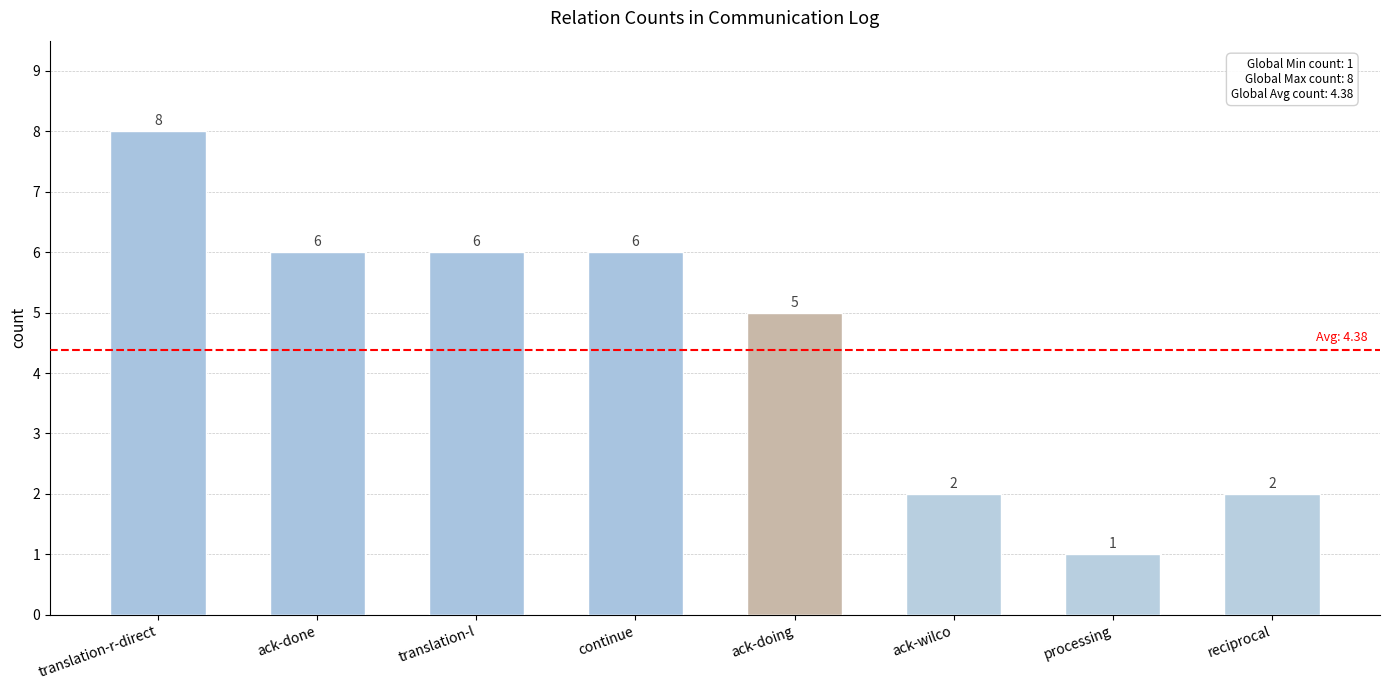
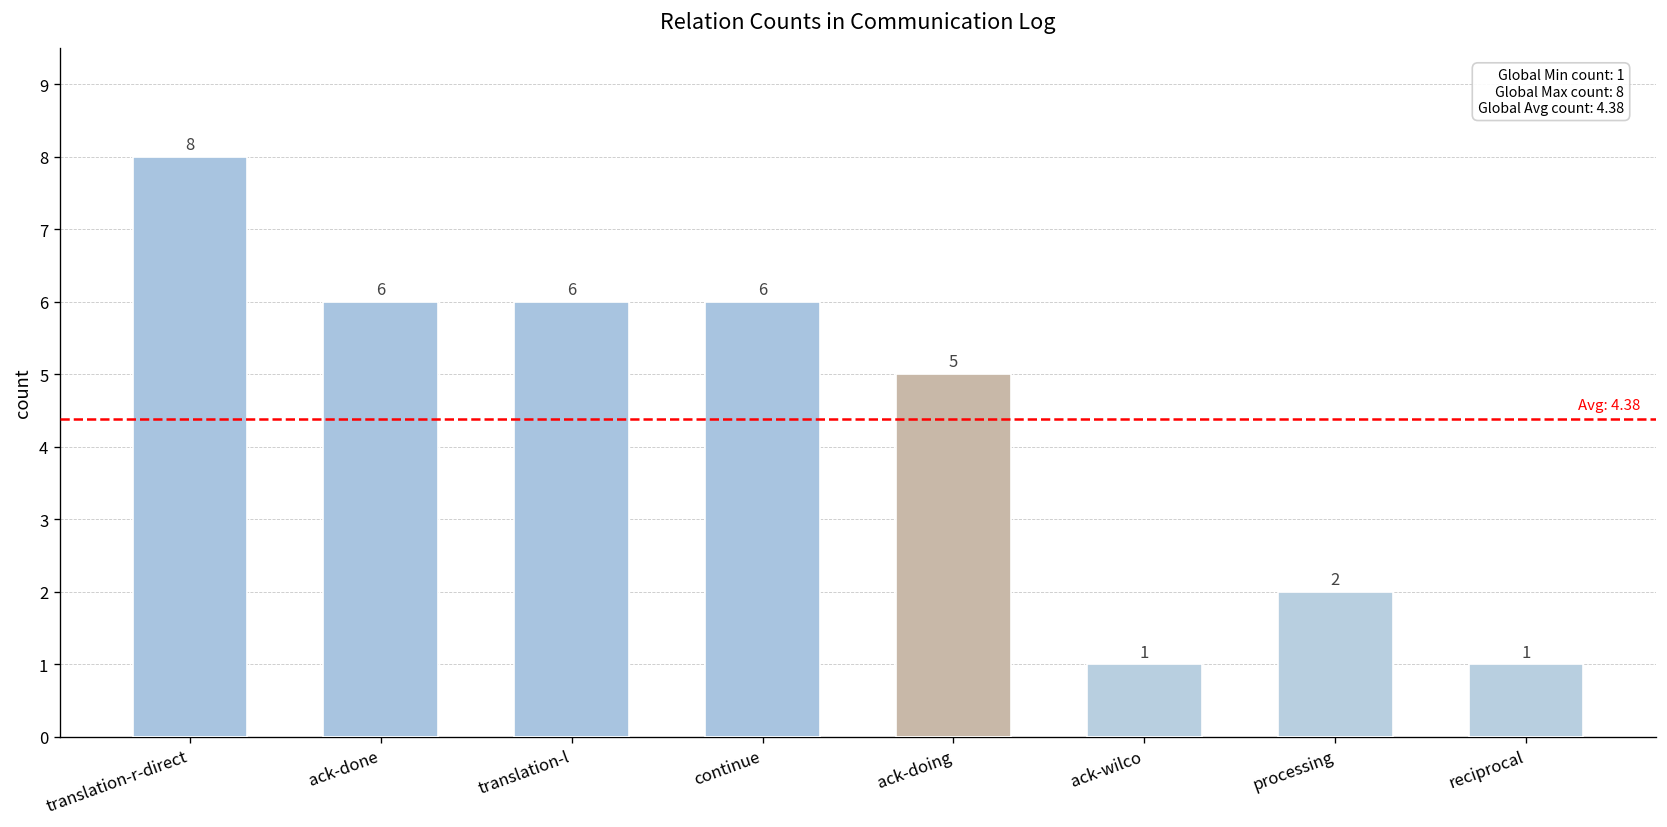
ack-wilco: 2 -> 1
processing: 1 -> 2
reciprocal: 2 -> 1
